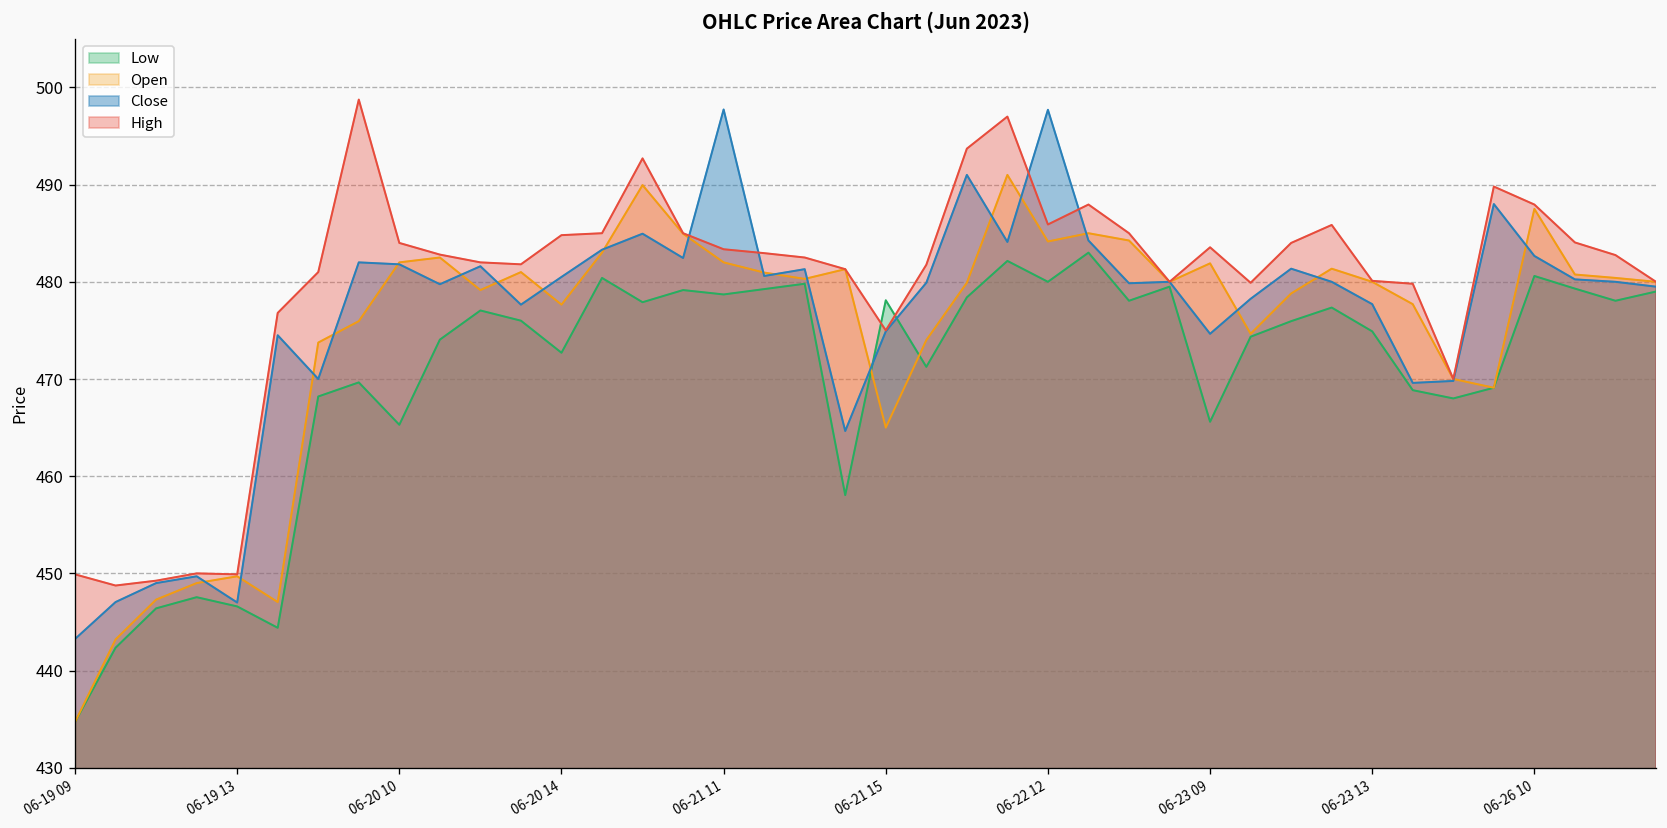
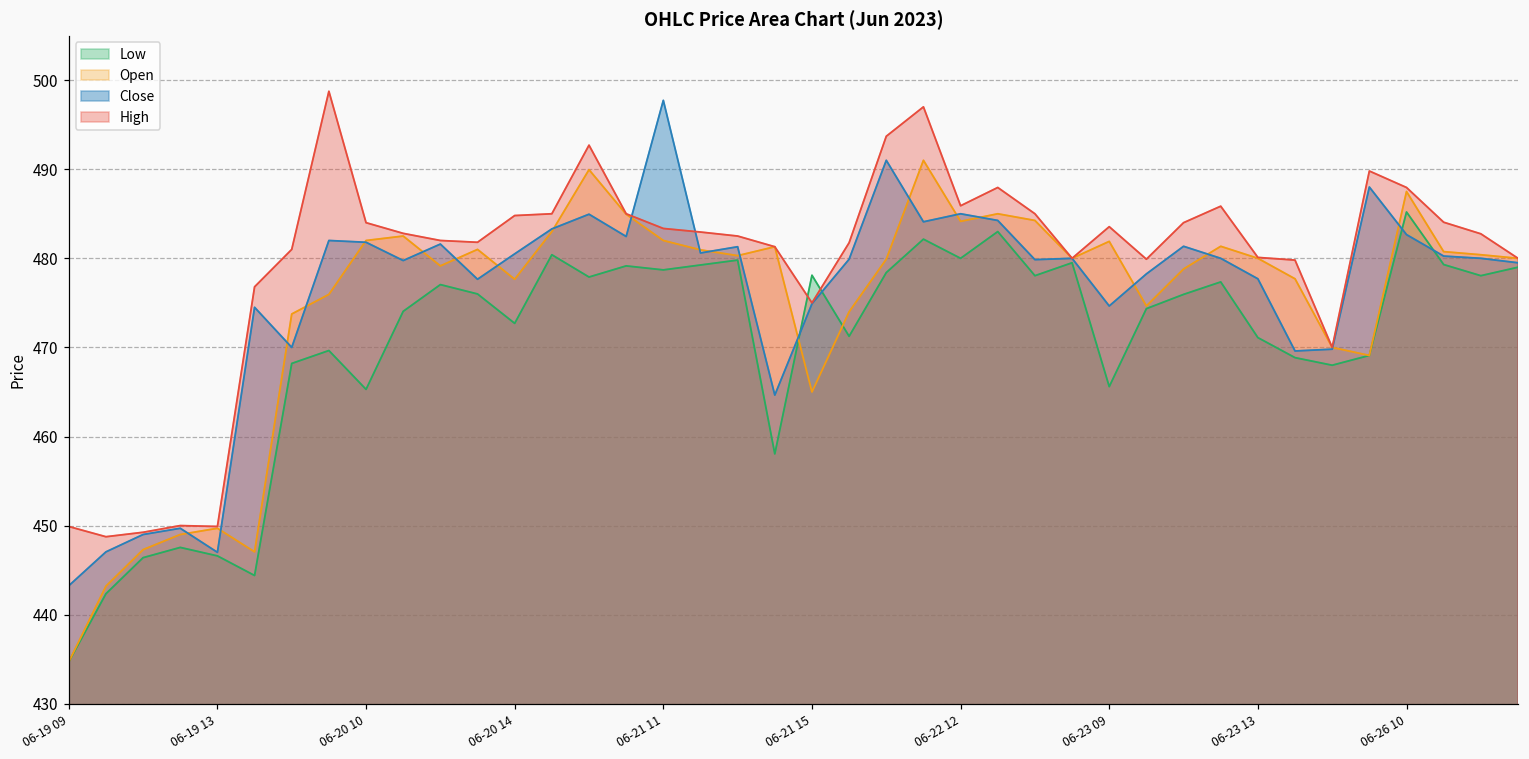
Close, 06-22 12: 498 -> 485
Low, 06-23 13: 475 -> 471
Low, 06-26 10: 481 -> 485
